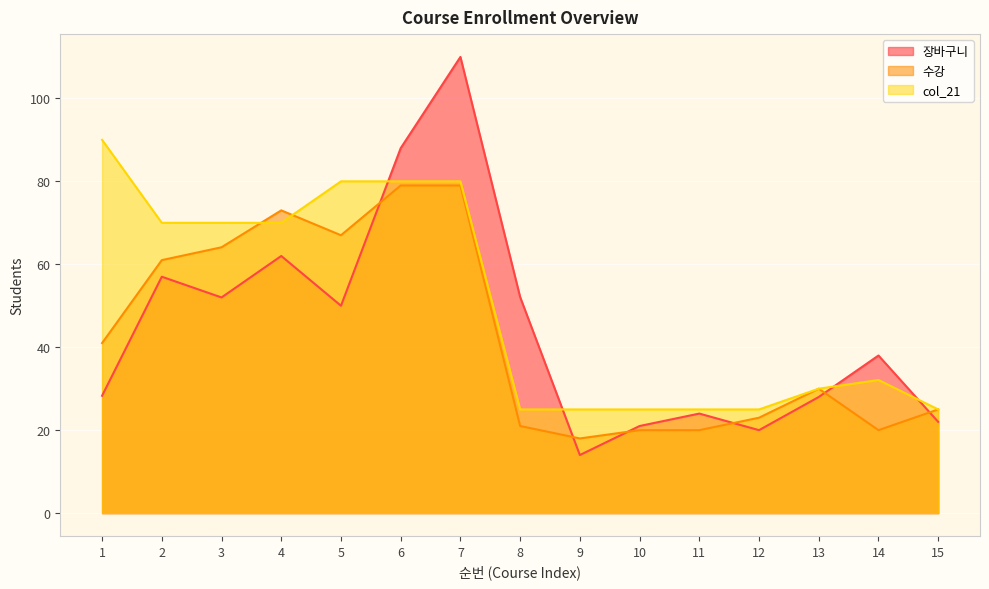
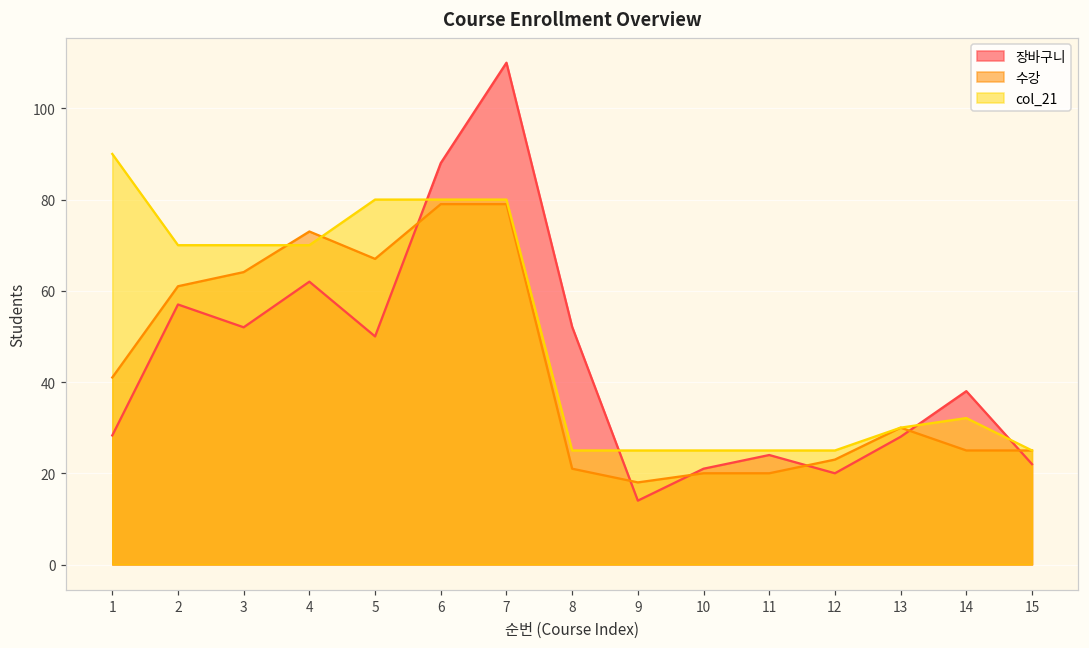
수강, 14: 20 -> 25
